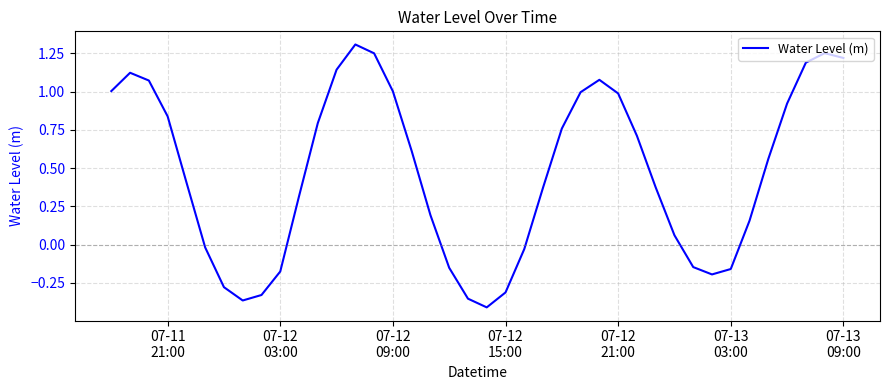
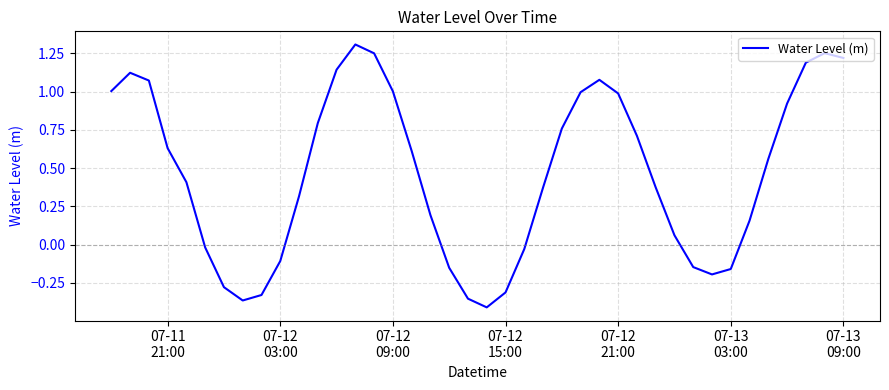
07-11 21:00: 0.84 -> 0.63
07-12 03:00: -0.18 -> -0.11
